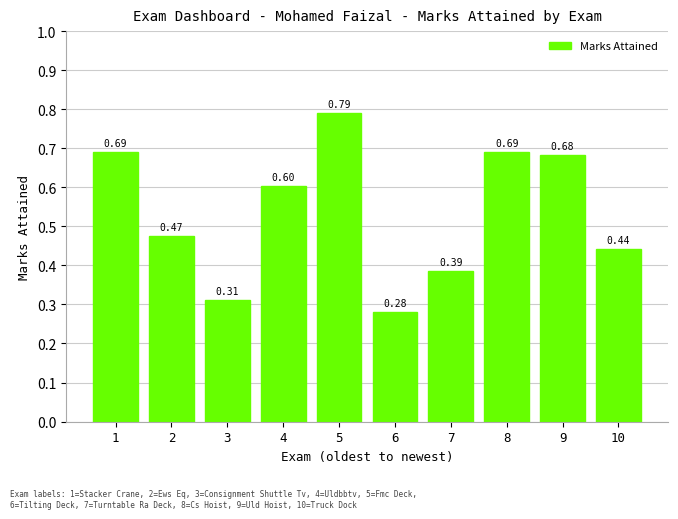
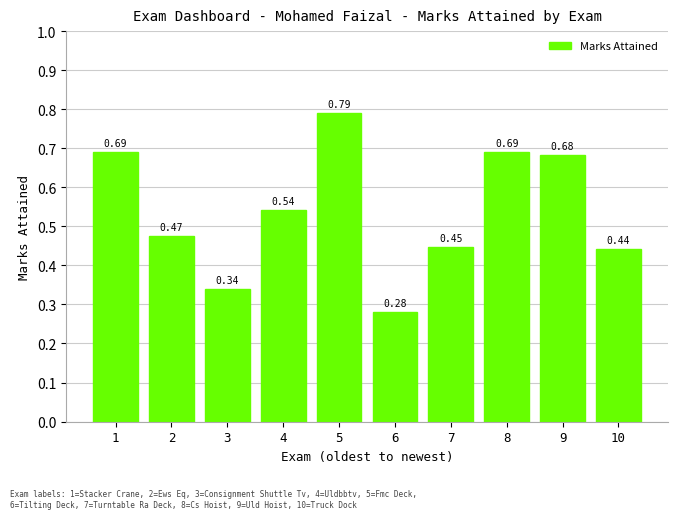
3: 0.31 -> 0.34
4: 0.60 -> 0.54
7: 0.39 -> 0.45
